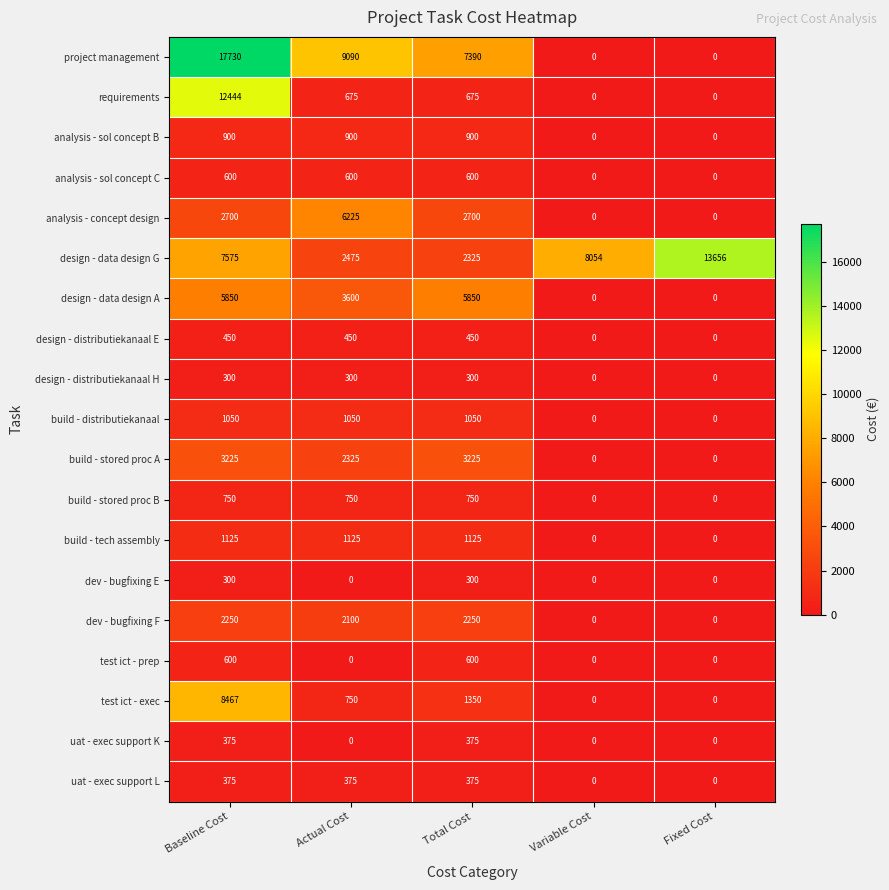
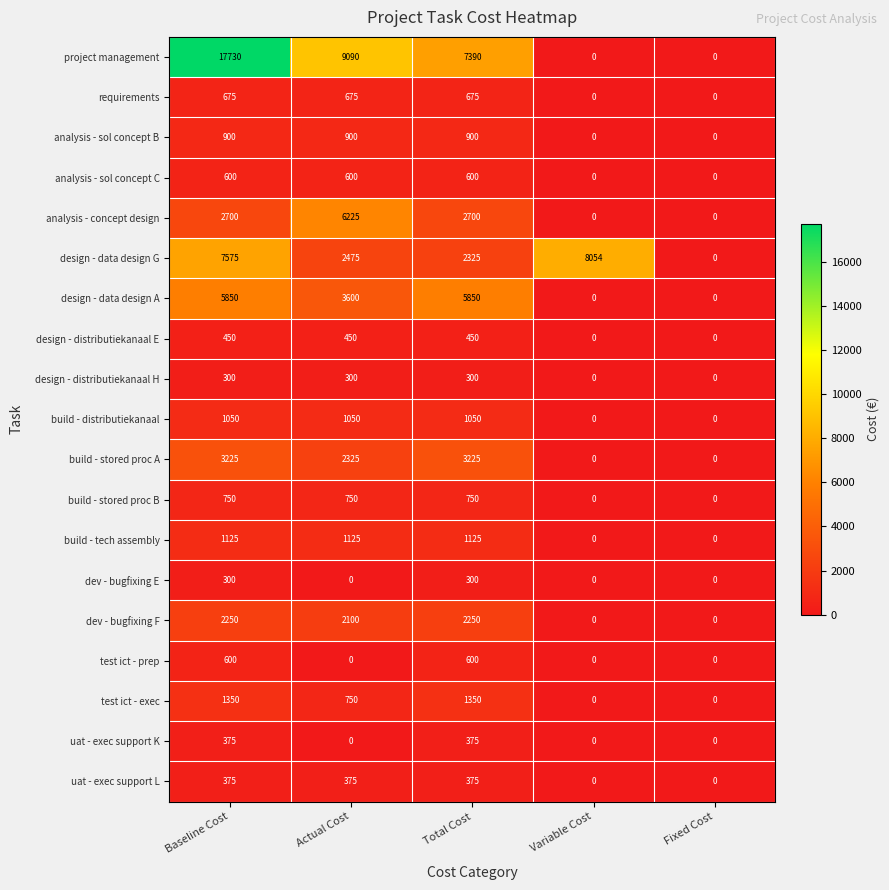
requirements, Baseline Cost: 12444 -> 675
design - data design G, Fixed Cost: 13656 -> 0
test ict - exec, Baseline Cost: 8467 -> 1350
